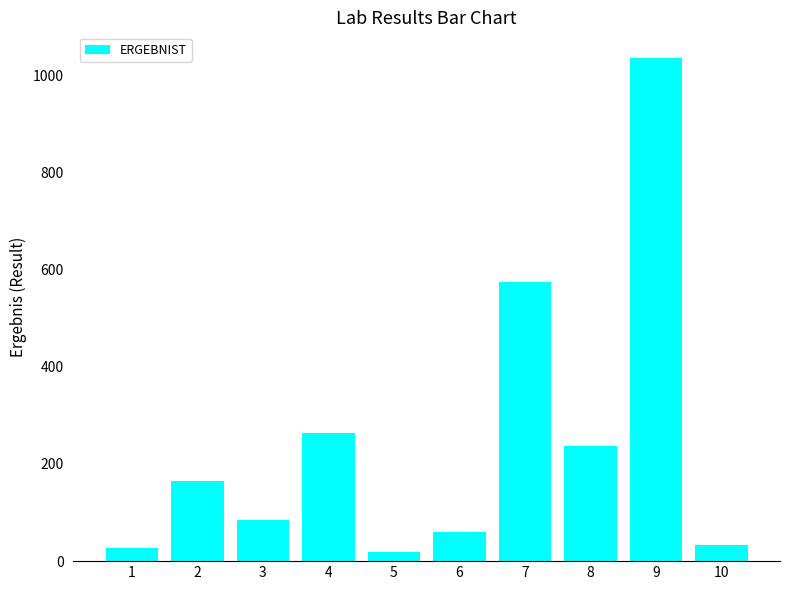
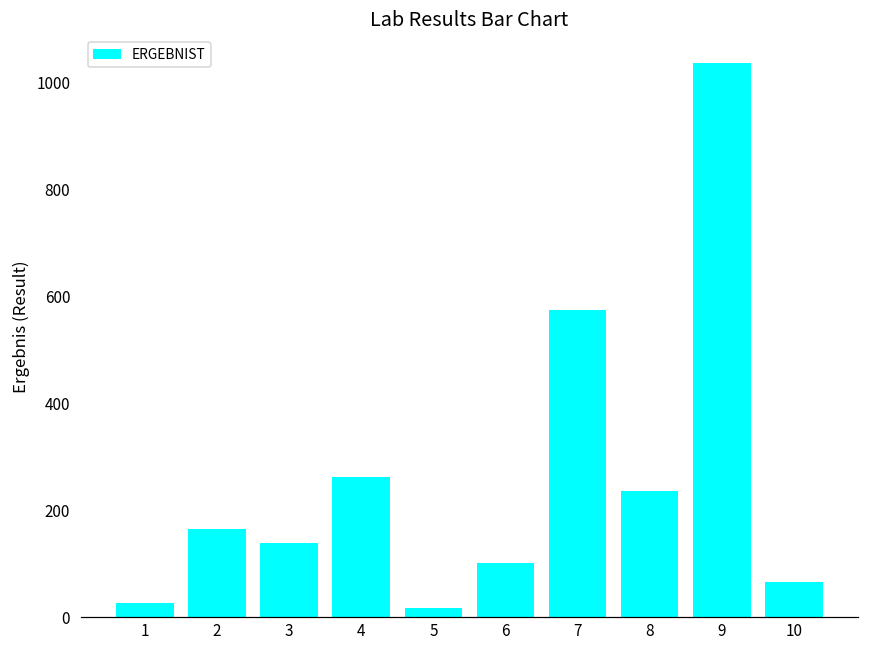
3: 90 -> 140
6: 60 -> 100
10: 30 -> 70
